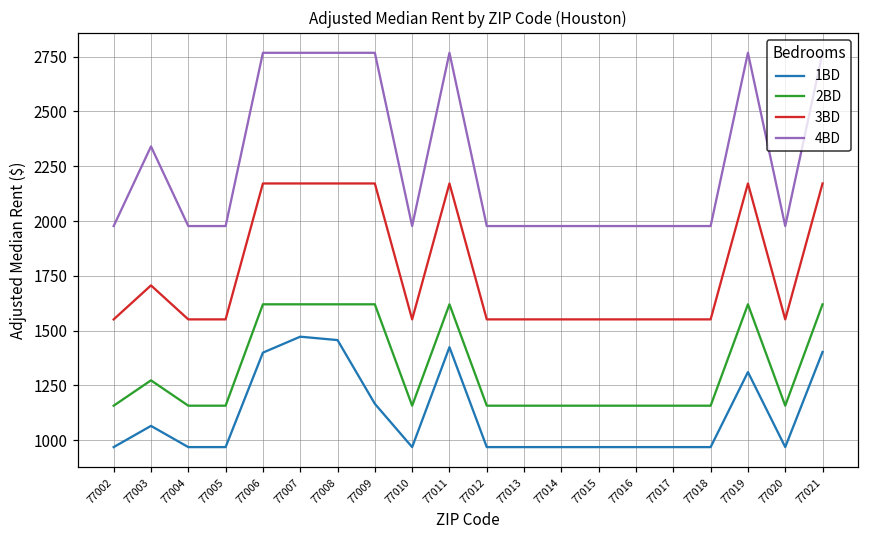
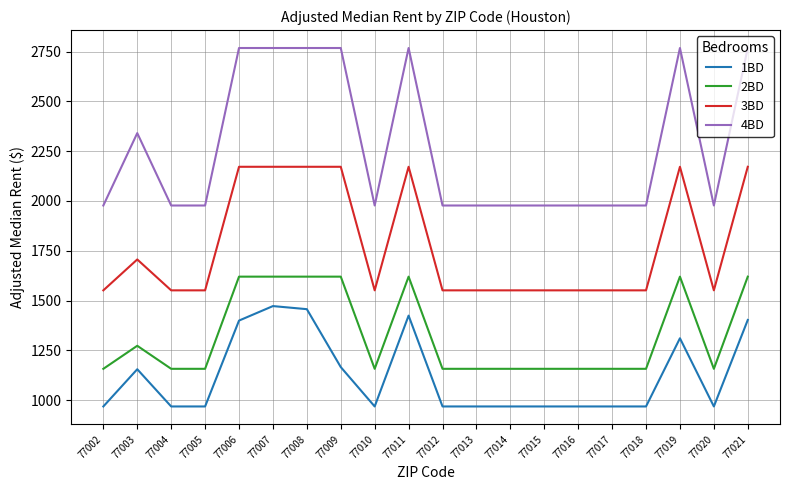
1BD, 77003: 1060 -> 1150
